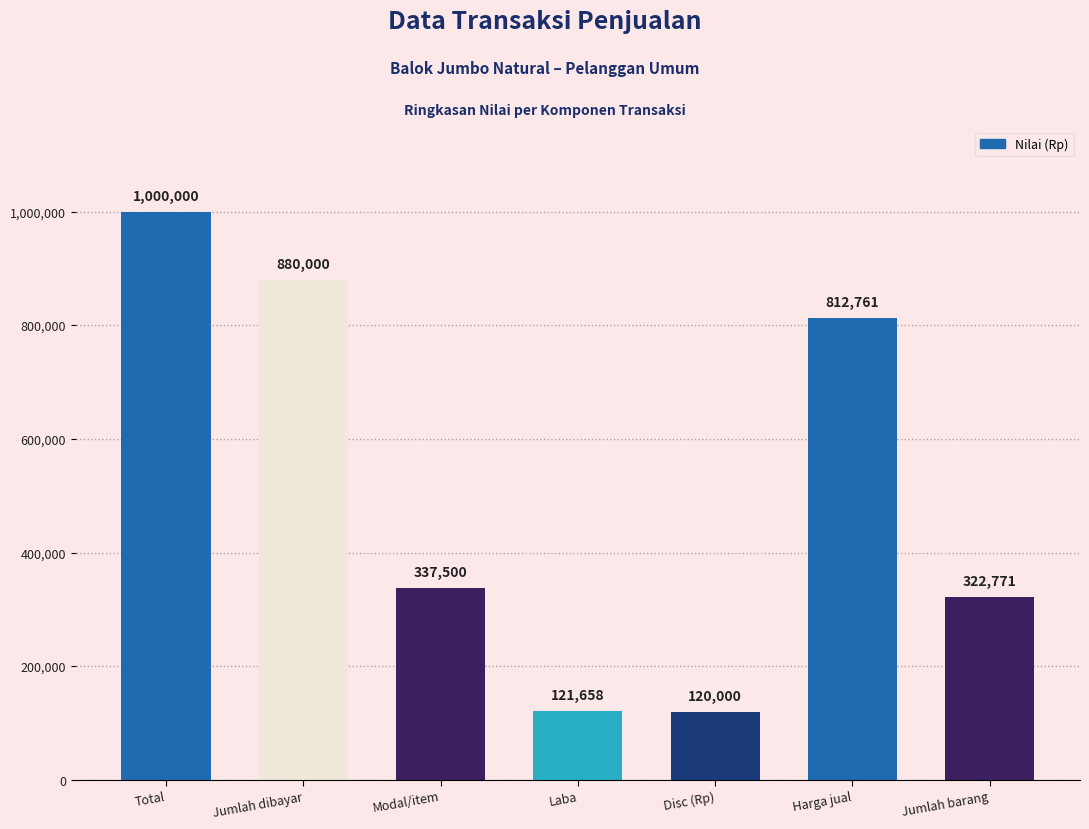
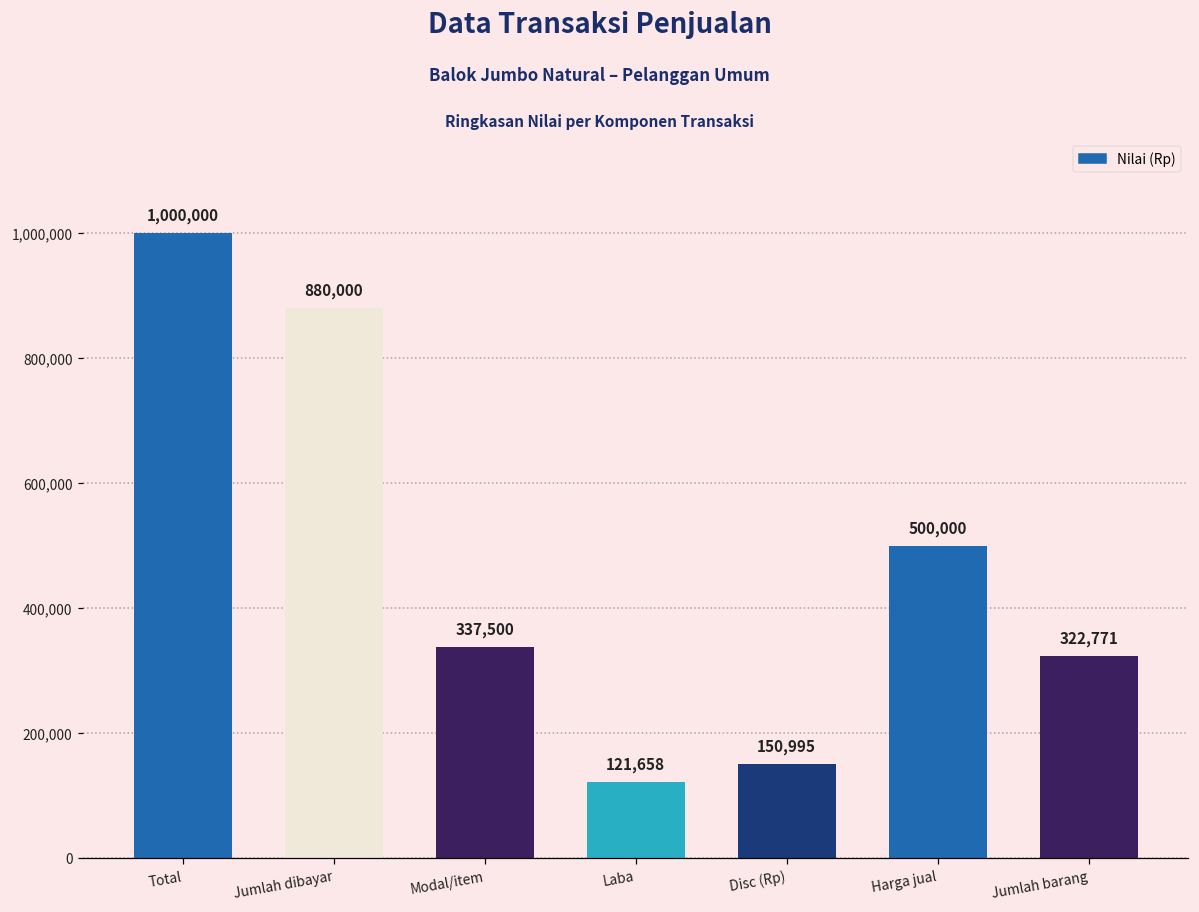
Disc (Rp): 120,000 -> 150,995
Harga jual: 812,761 -> 500,000
